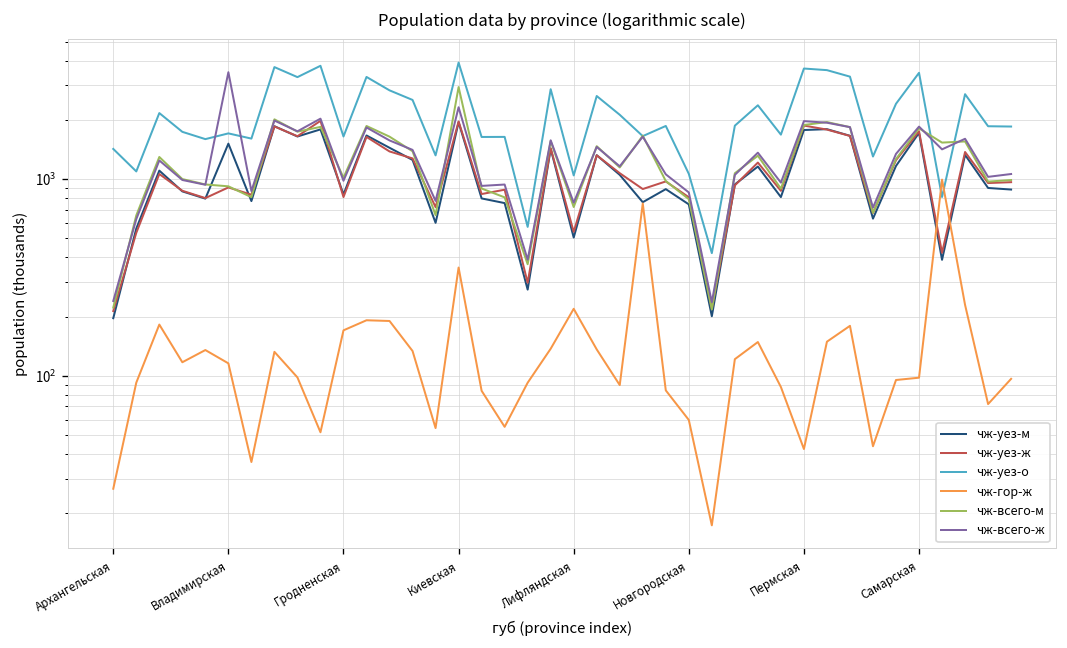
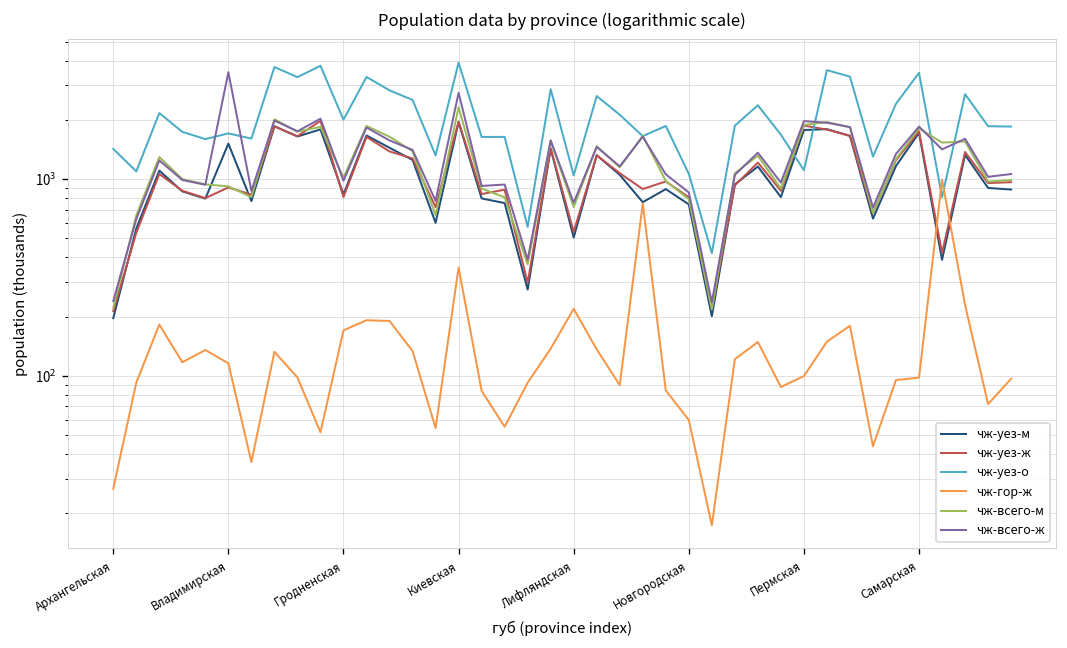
чж-уез-о, Гродненская: 1600 -> 2000
чж-всего-м, Киевская: 2900 -> 2300
чж-всего-ж, Киевская: 2300 -> 2700
чж-уез-о, Пермская: 3600 -> 1100
чж-гор-ж, Пермская: 43 -> 100
